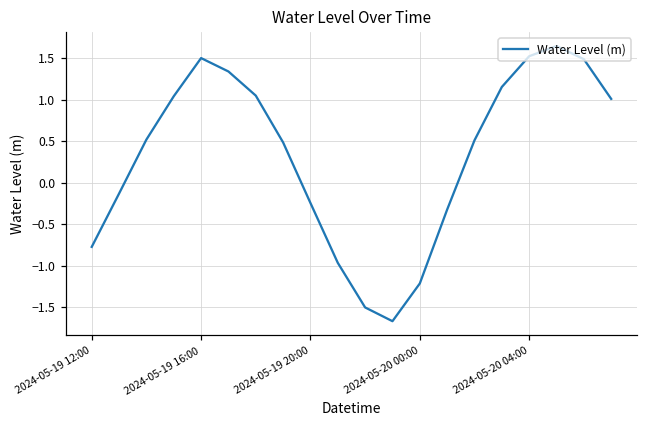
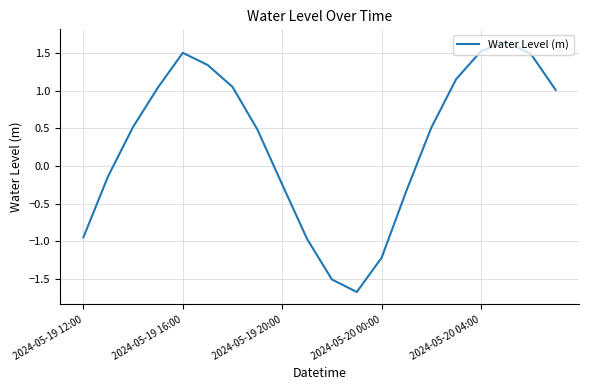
2024-05-19 12:00: -0.8 -> -0.9
